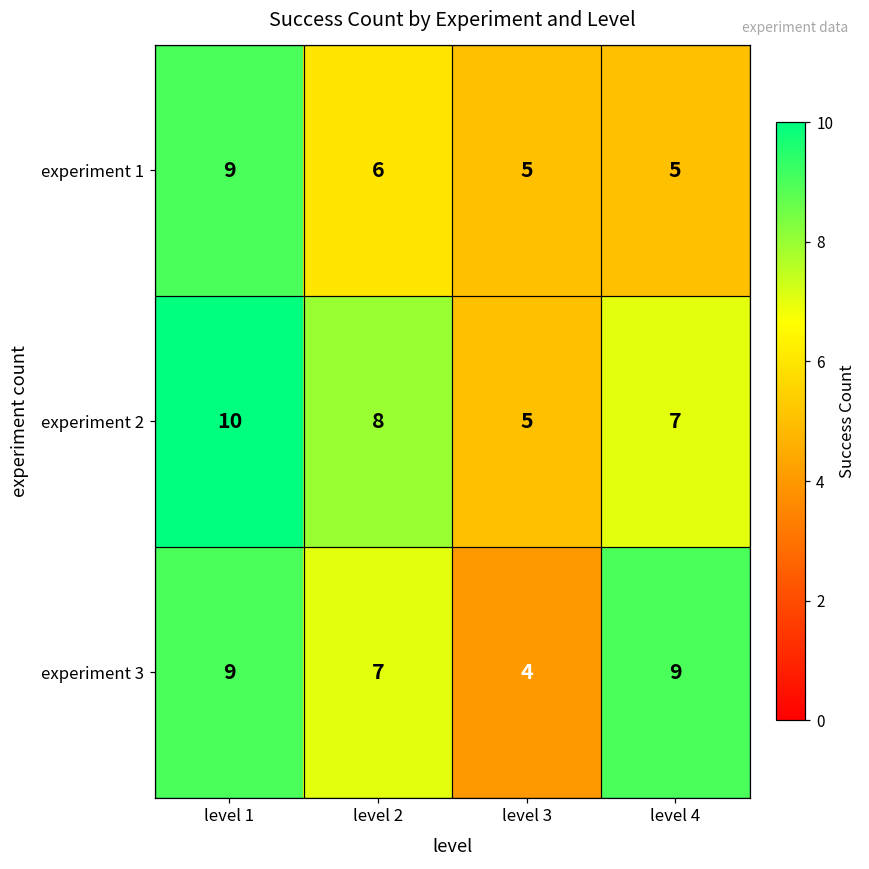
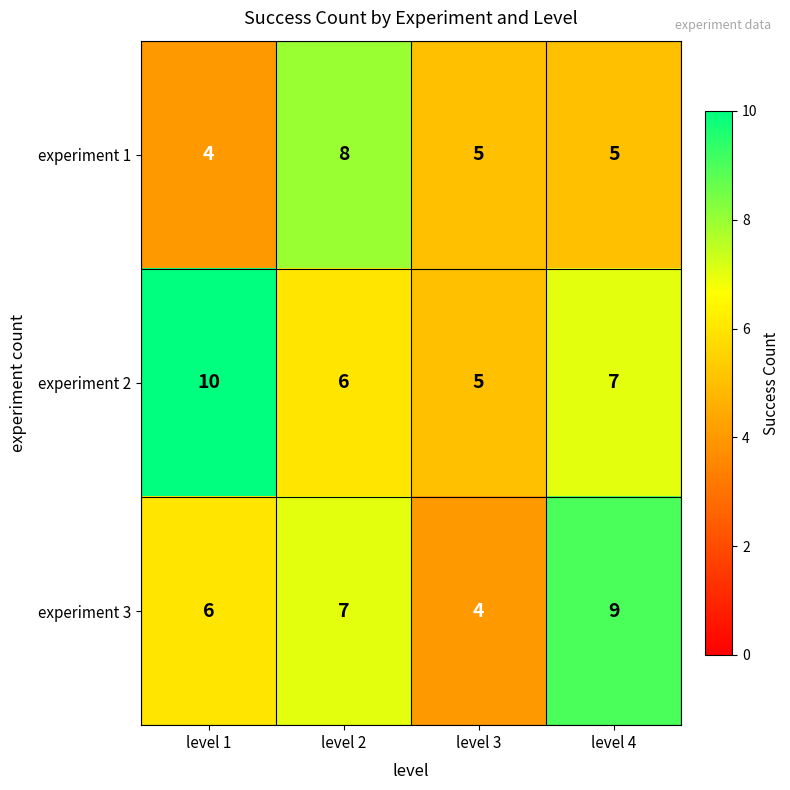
experiment 1, level 1: 9 -> 4
experiment 1, level 2: 6 -> 8
experiment 2, level 2: 8 -> 6
experiment 3, level 1: 9 -> 6
